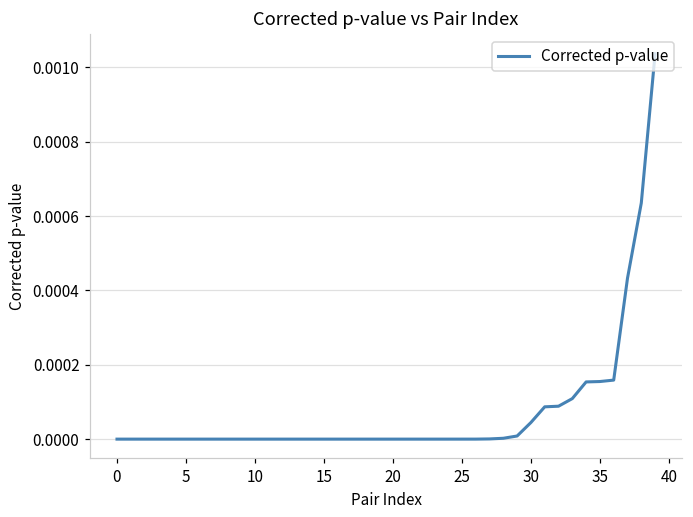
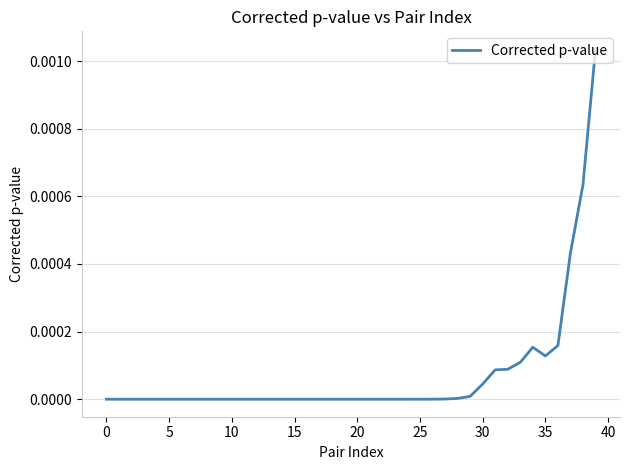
35: 0.00015 -> 0.00013
